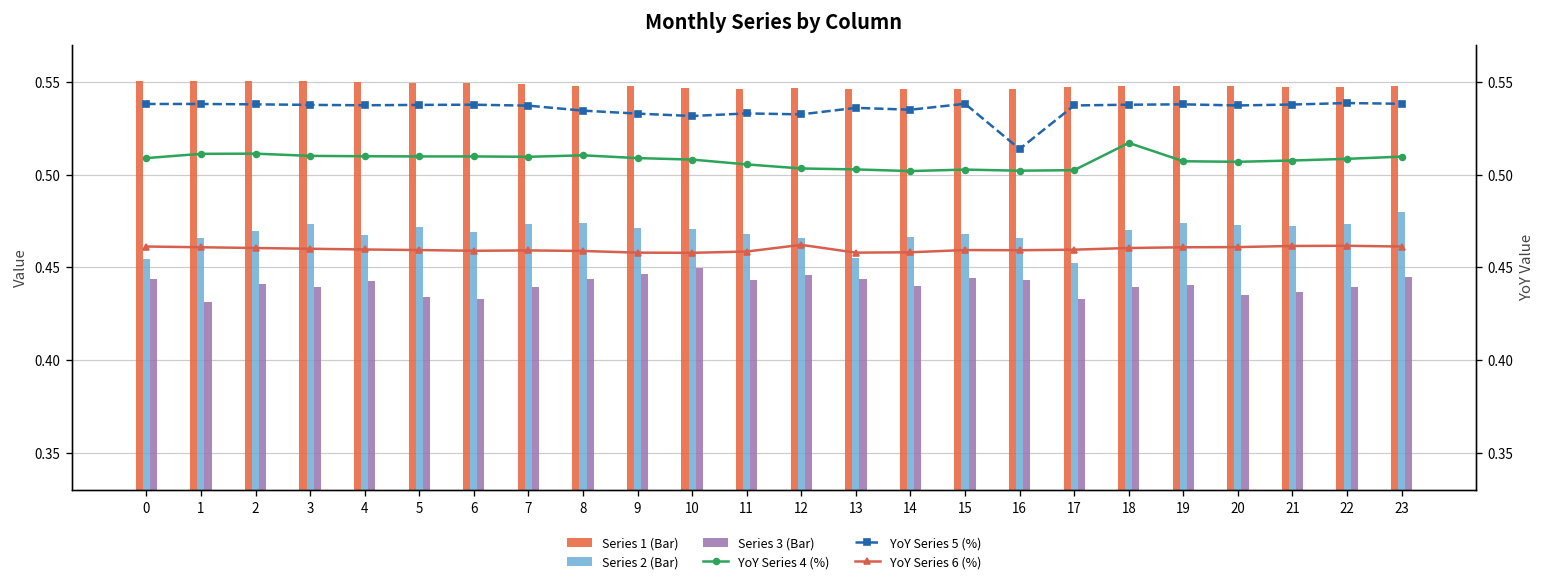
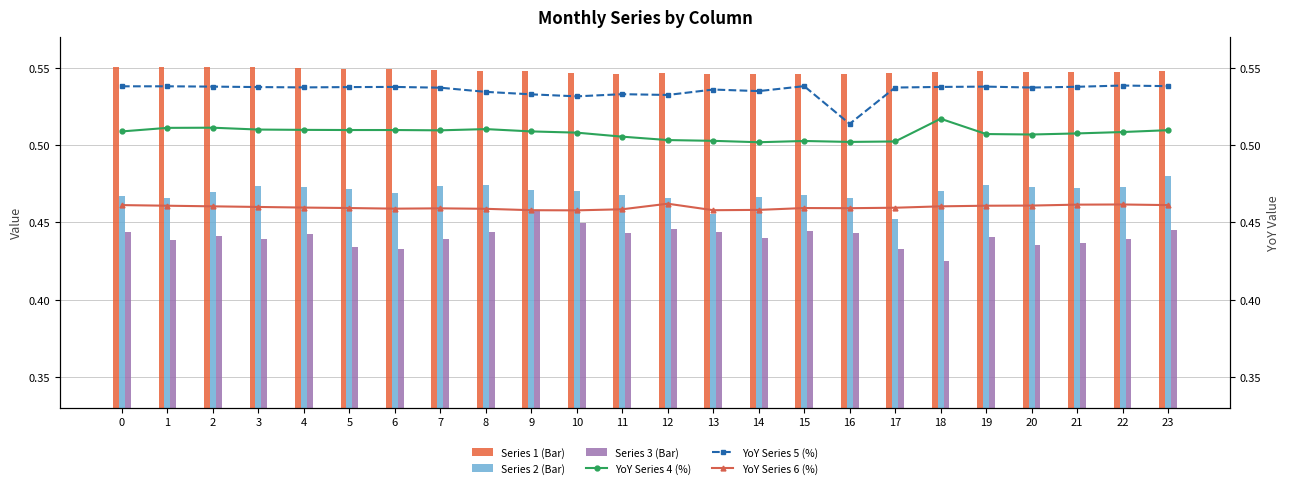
Series 2 (Bar), 0: 0.455 -> 0.467
Series 3 (Bar), 1: 0.431 -> 0.439
Series 2 (Bar), 4: 0.467 -> 0.473
Series 3 (Bar), 9: 0.446 -> 0.458
Series 3 (Bar), 18: 0.440 -> 0.425
